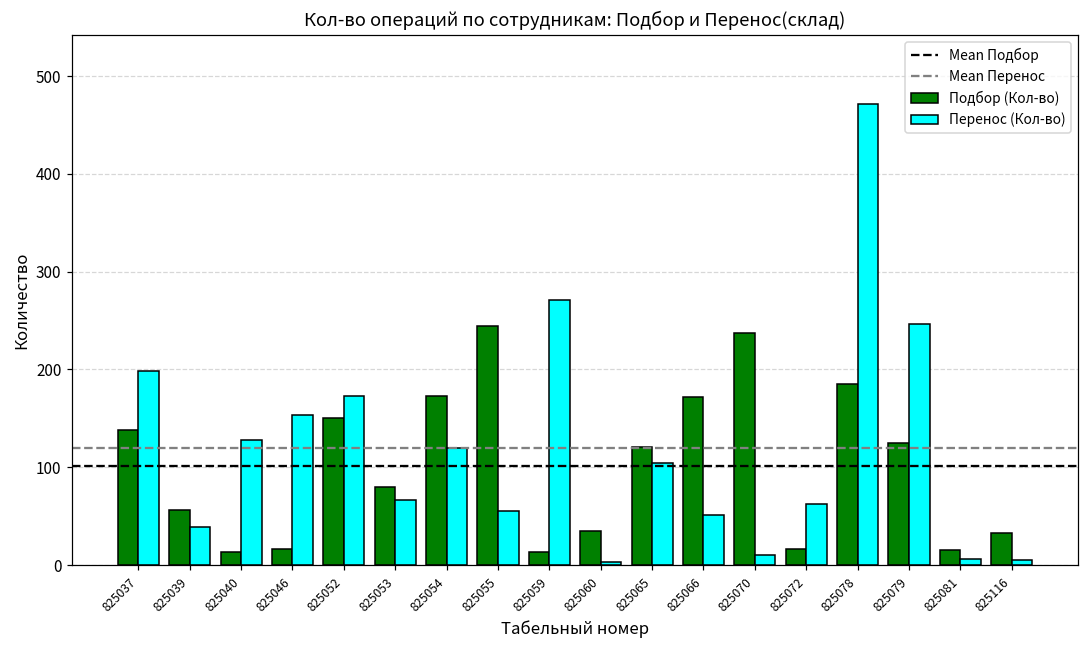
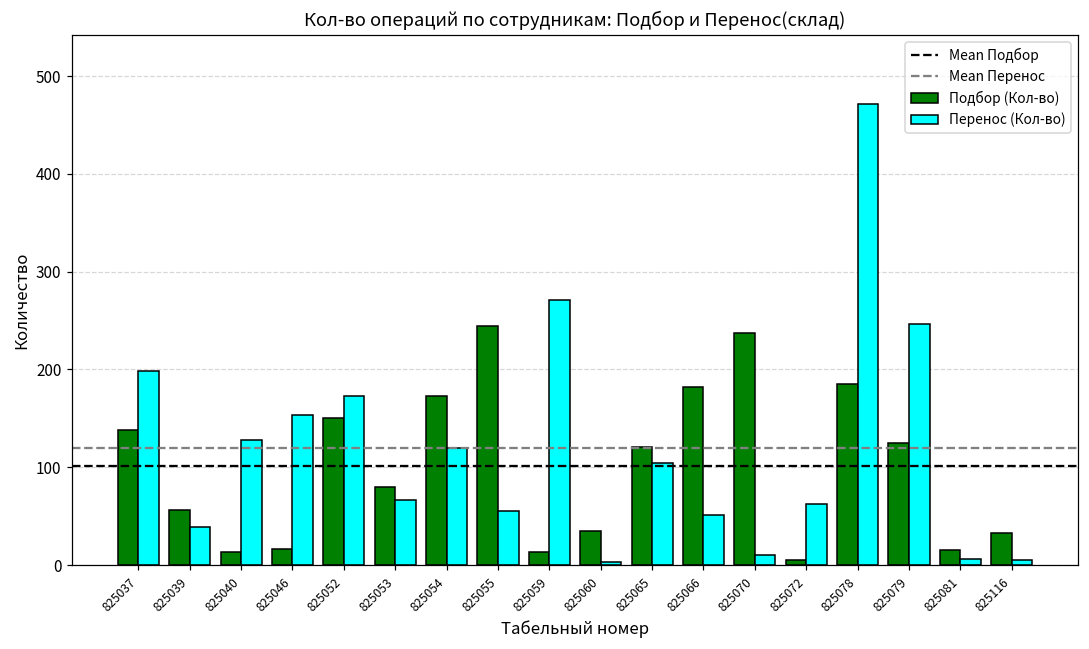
Подбор (Кол-во), 825066: 170 -> 180
Подбор (Кол-во), 825072: 20 -> 10
